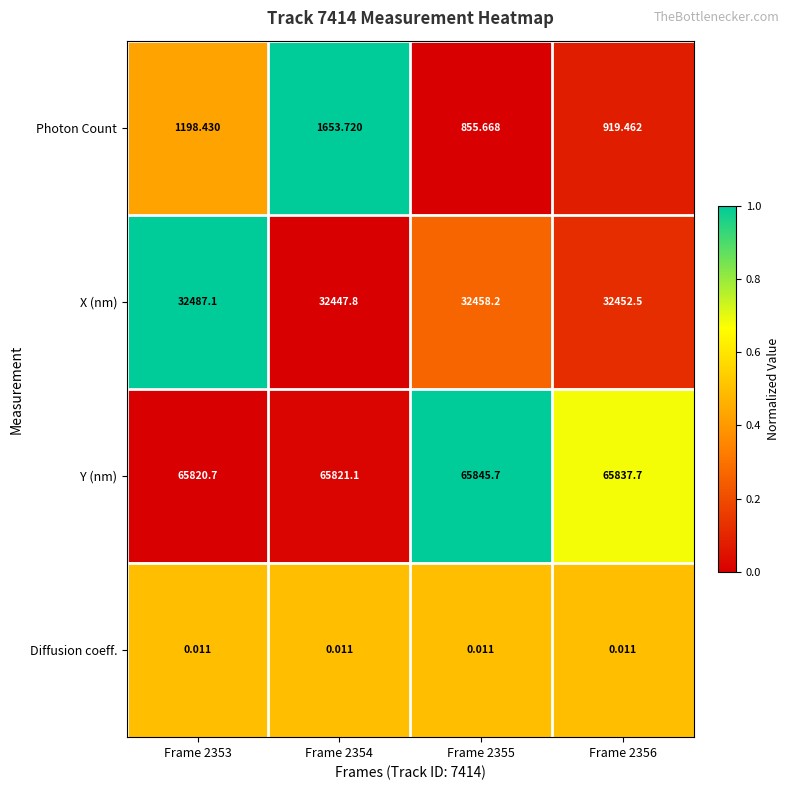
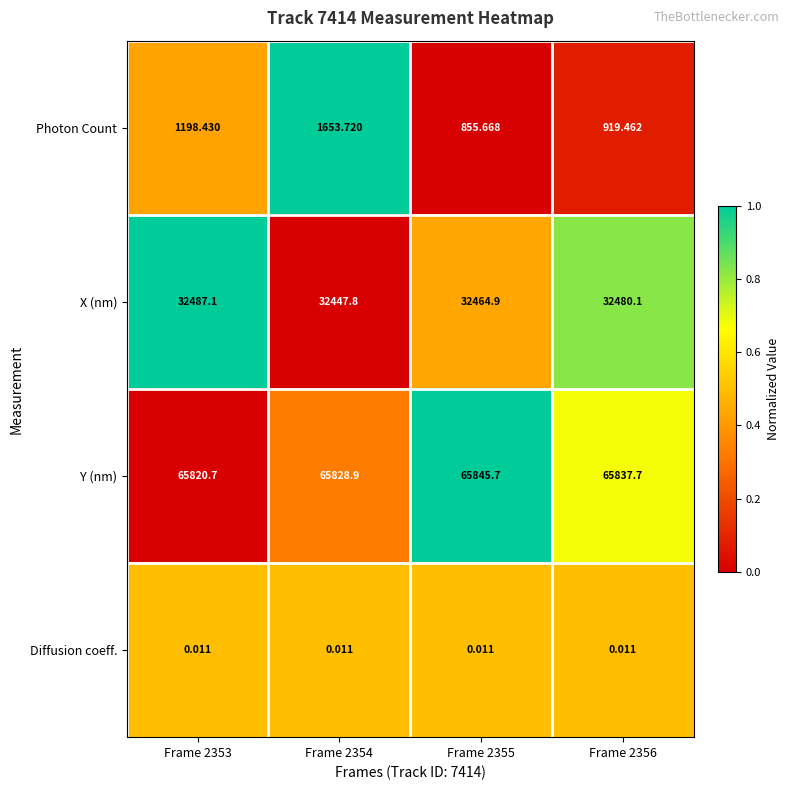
X (nm), Frame 2355: 32458.2 -> 32464.9
X (nm), Frame 2356: 32452.5 -> 32480.1
Y (nm), Frame 2354: 65821.1 -> 65828.9
